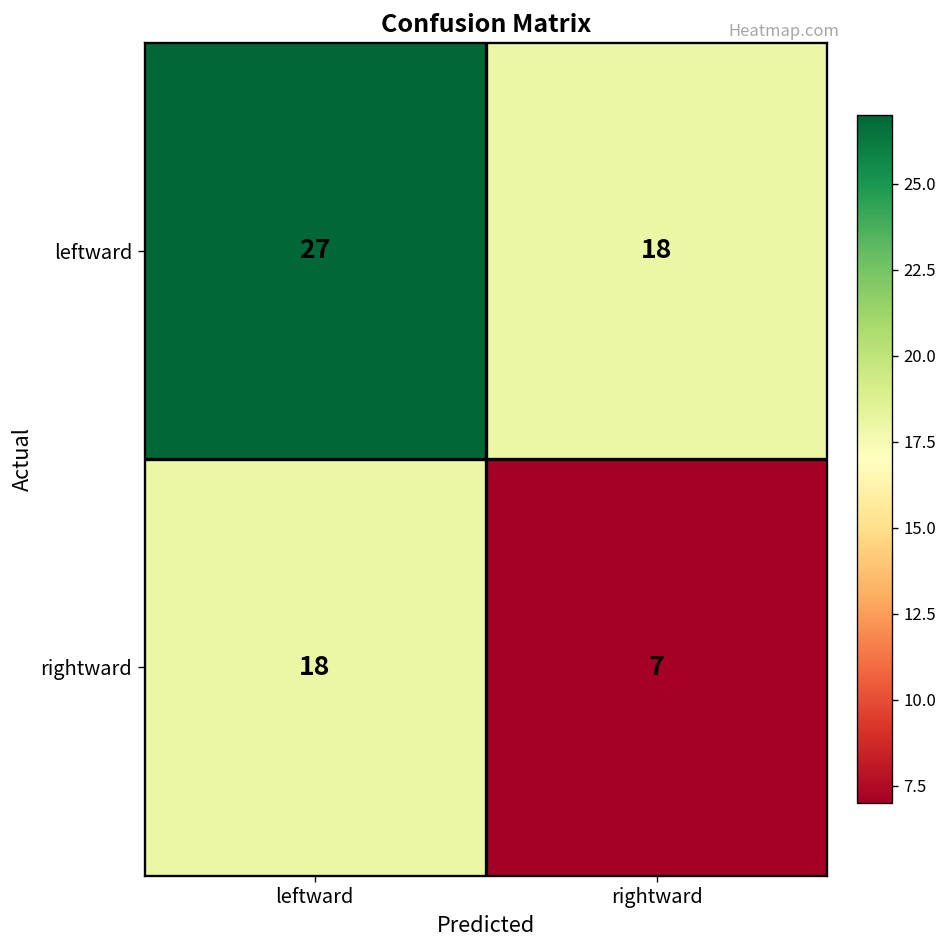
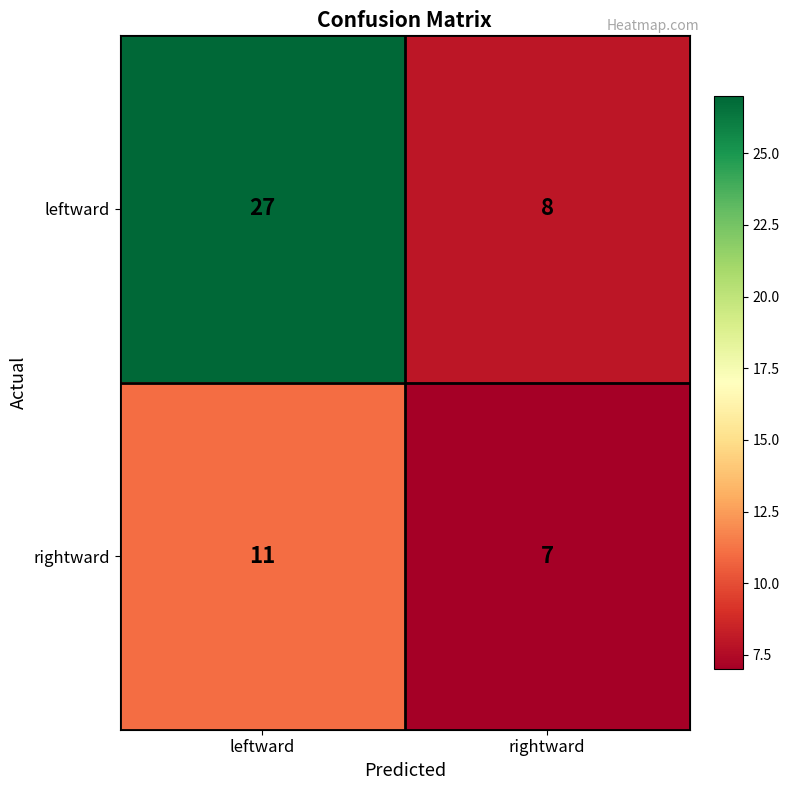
leftward, rightward: 18 -> 8
rightward, leftward: 18 -> 11
